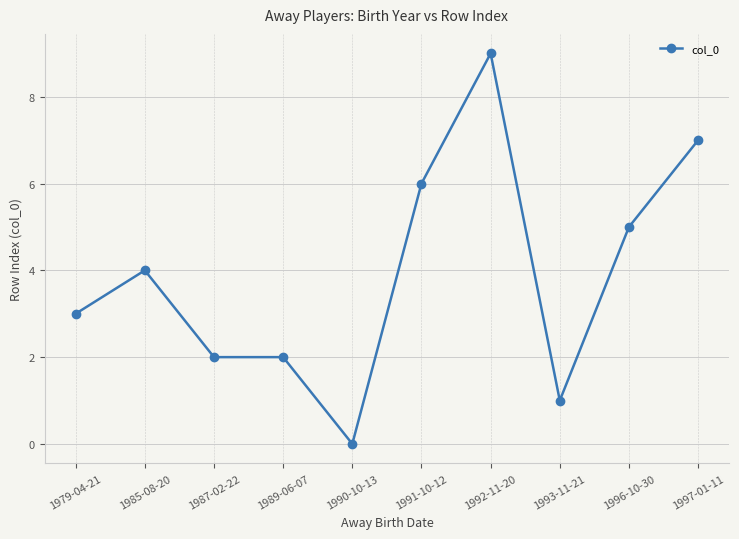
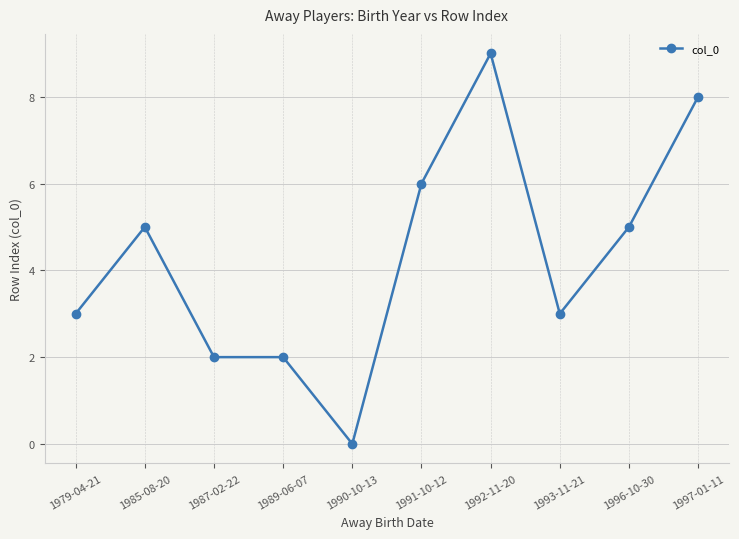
1985-08-20: 4 -> 5
1993-11-21: 1 -> 3
1997-01-11: 7 -> 8
